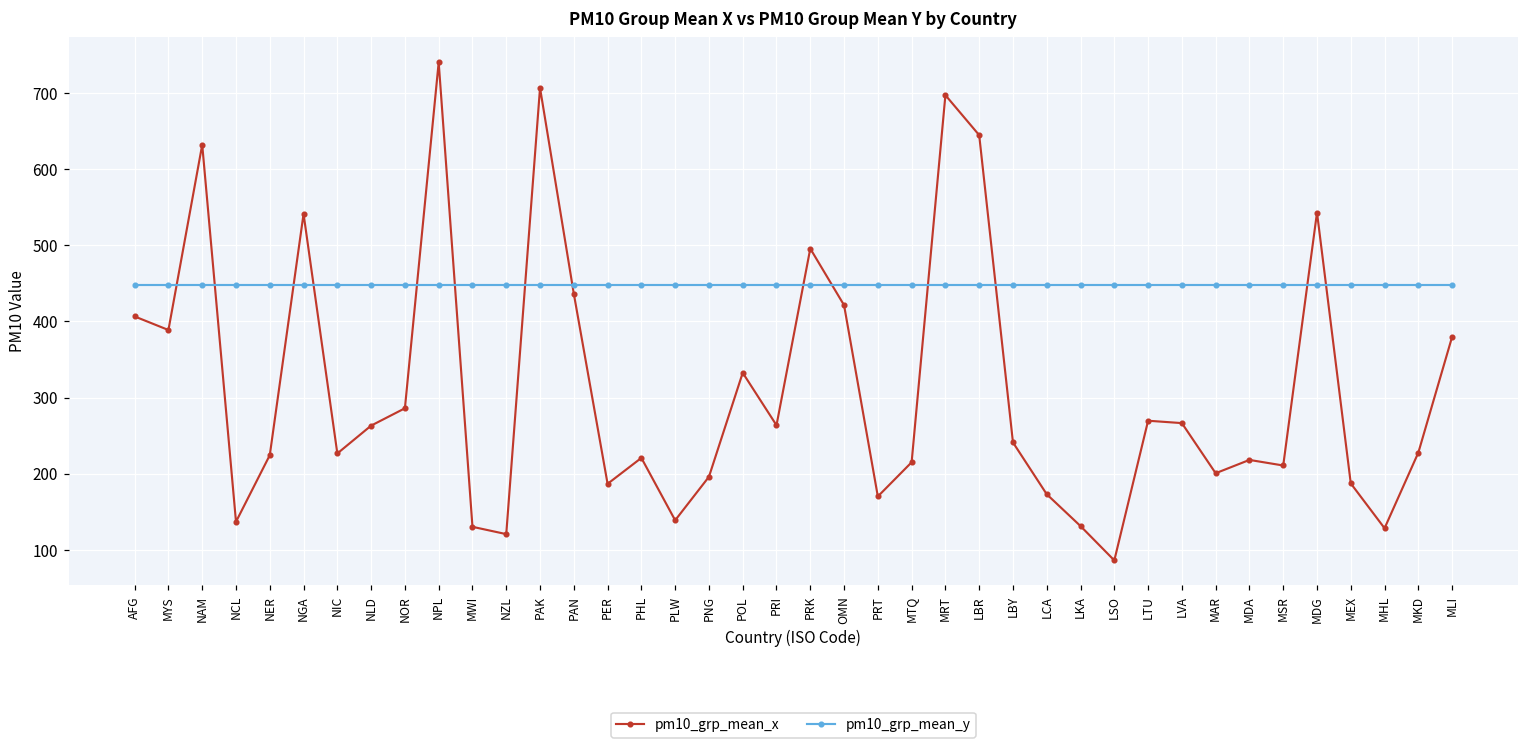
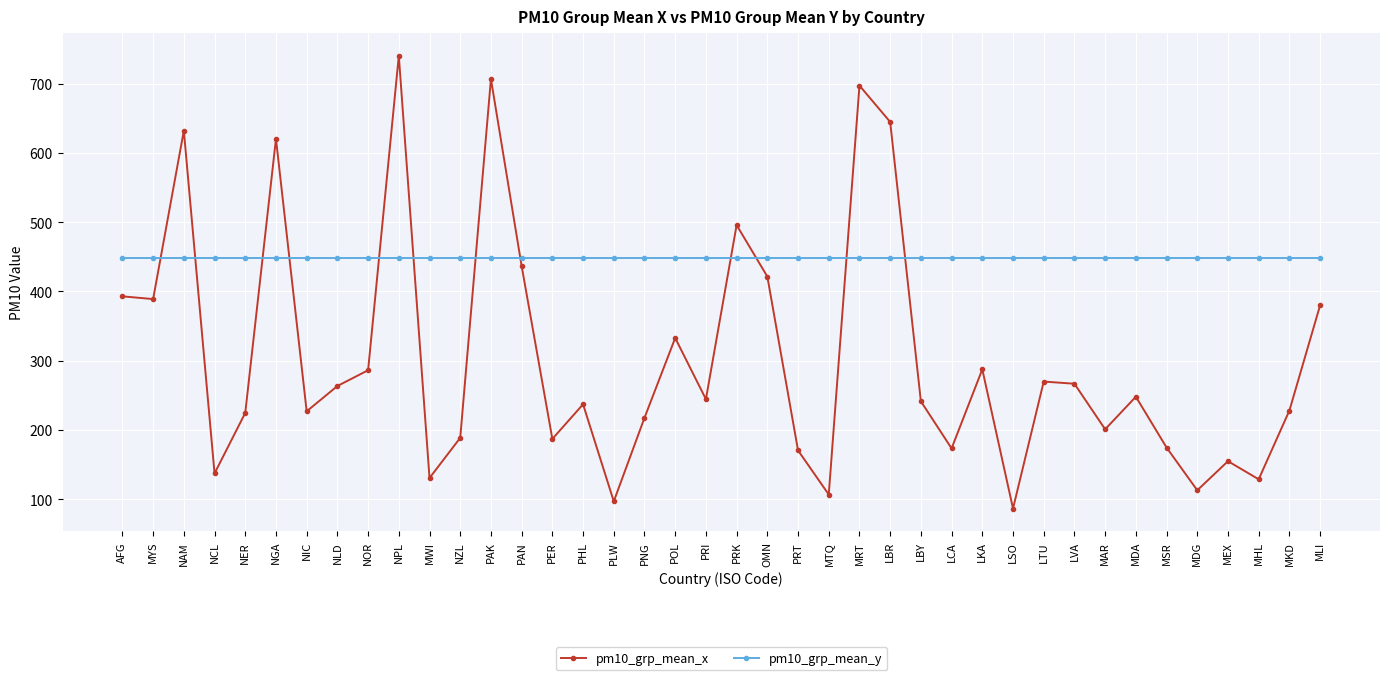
pm10_grp_mean_x, AFG: 410 -> 390
pm10_grp_mean_x, NGA: 540 -> 620
pm10_grp_mean_x, NZL: 120 -> 190
pm10_grp_mean_x, PHL: 220 -> 240
pm10_grp_mean_x, PLW: 140 -> 100
pm10_grp_mean_x, PNG: 200 -> 220
pm10_grp_mean_x, PRI: 260 -> 240
pm10_grp_mean_x, MTQ: 220 -> 110
pm10_grp_mean_x, LKA: 130 -> 290
pm10_grp_mean_x, MDA: 220 -> 250
pm10_grp_mean_x, MSR: 210 -> 170
pm10_grp_mean_x, MDG: 540 -> 110
pm10_grp_mean_x, MEX: 190 -> 150
